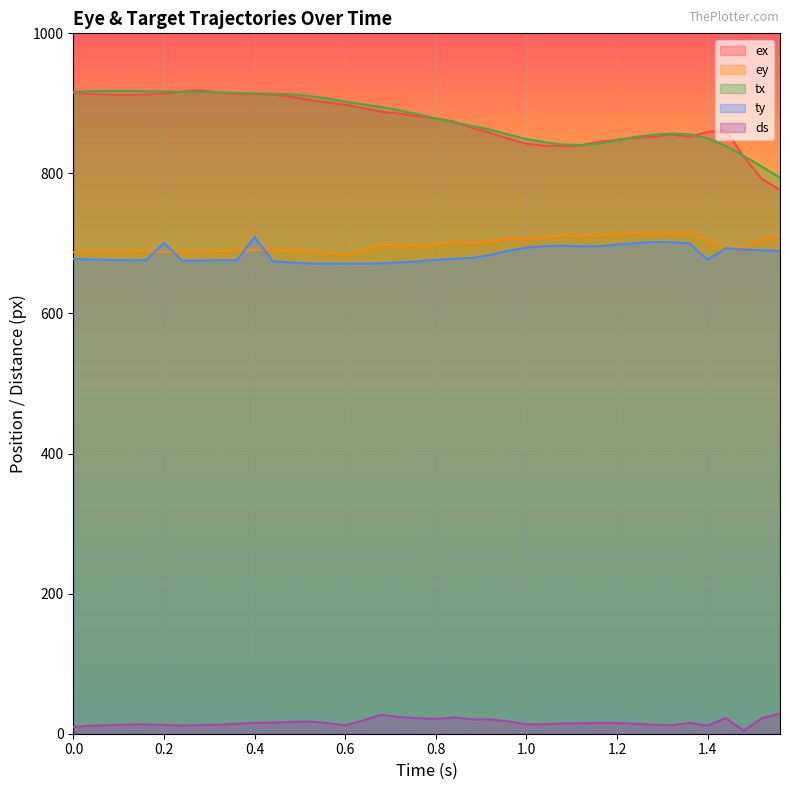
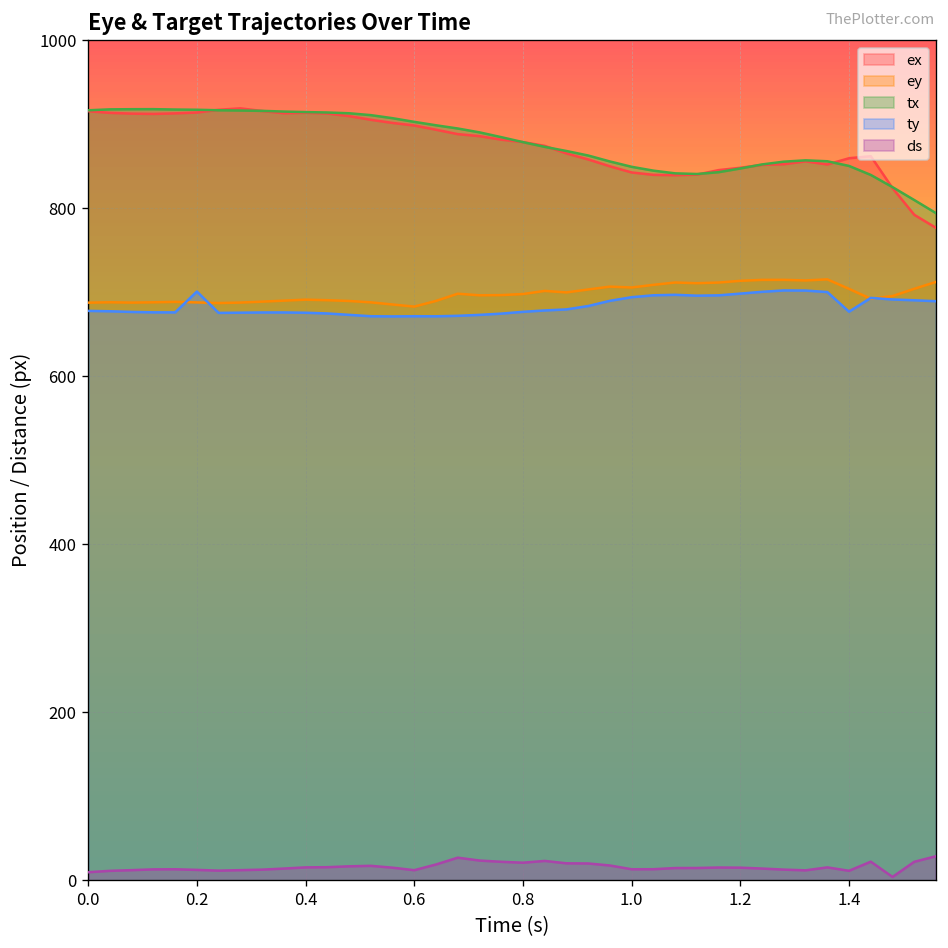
ty, 0.4: 710 -> 680
